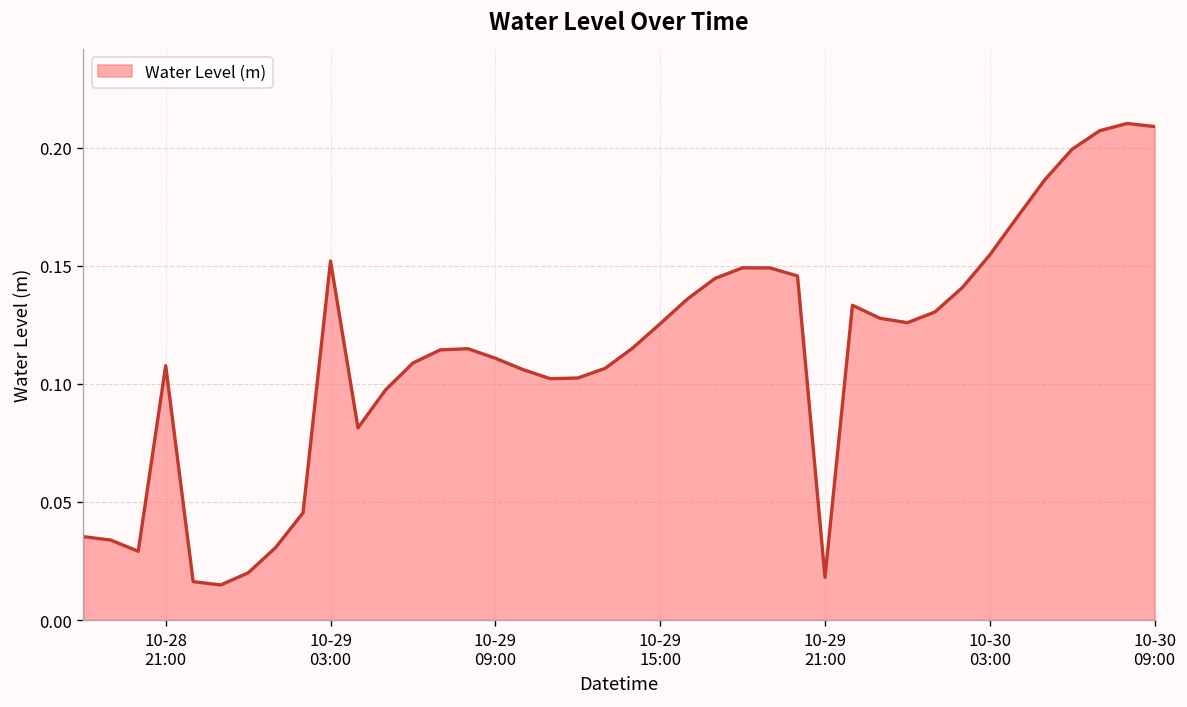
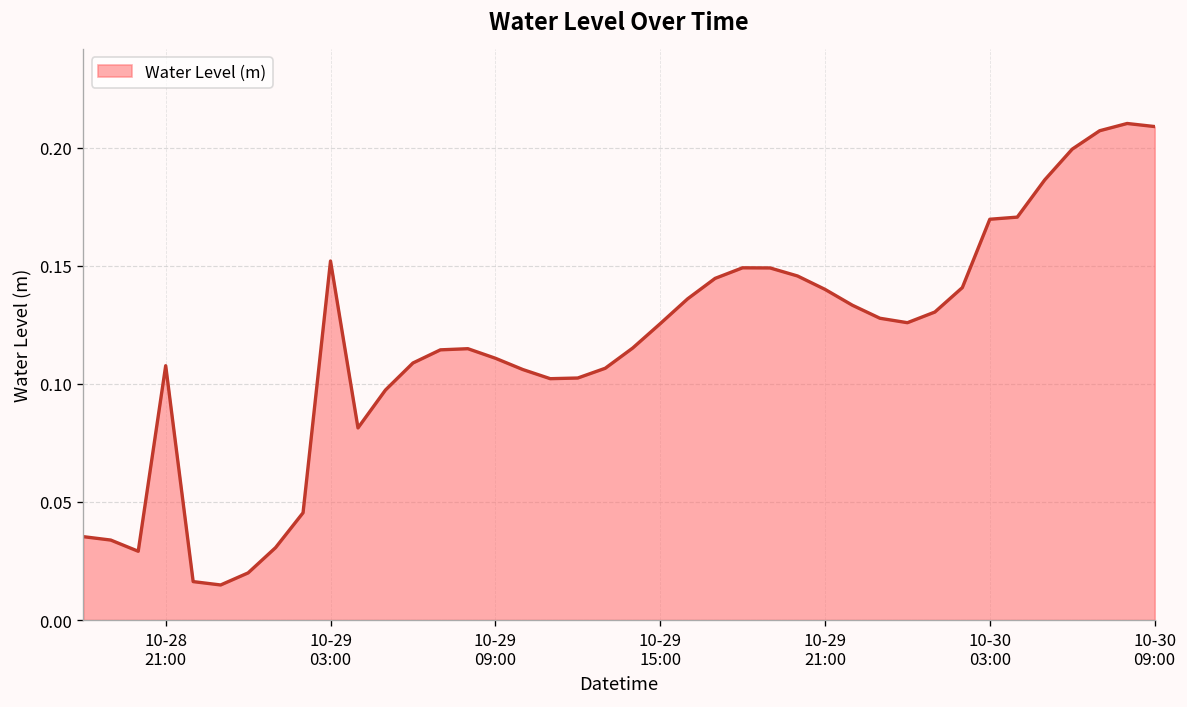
10-29 21:00: 0.018 -> 0.140
10-30 03:00: 0.155 -> 0.170
